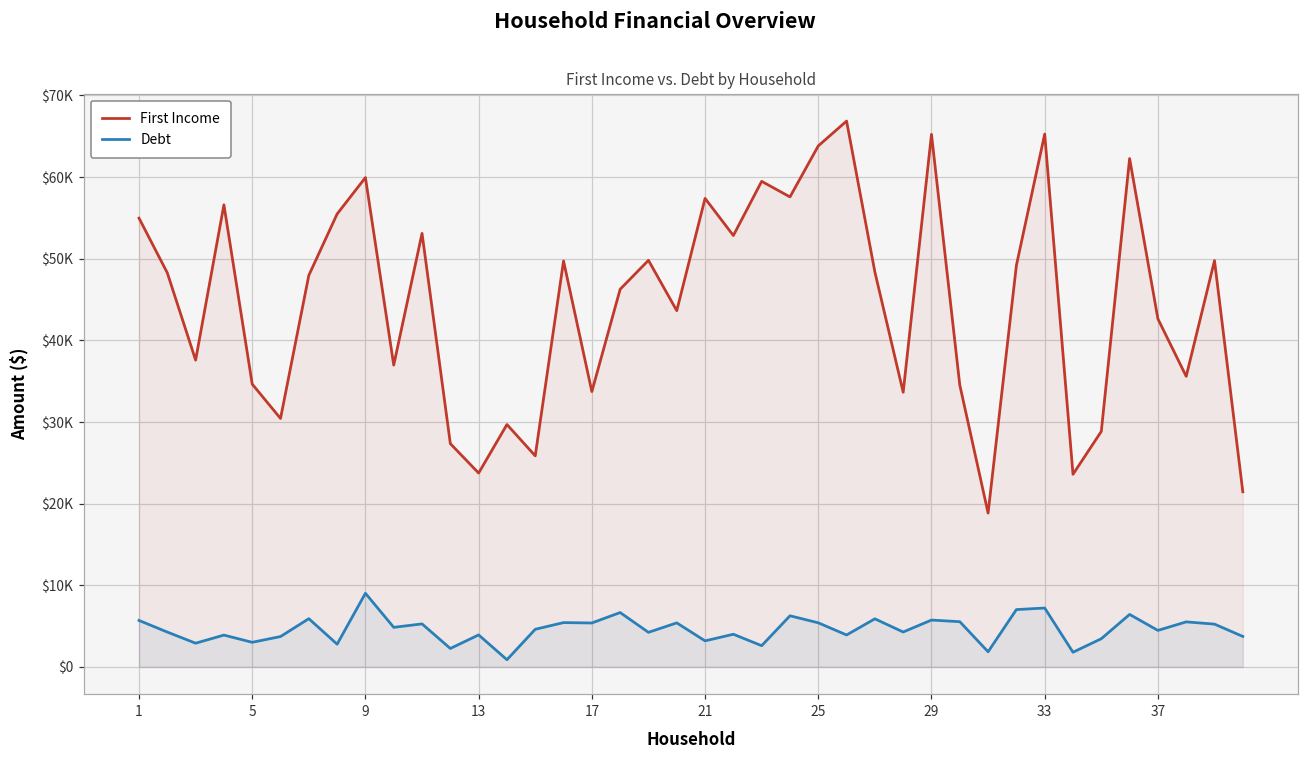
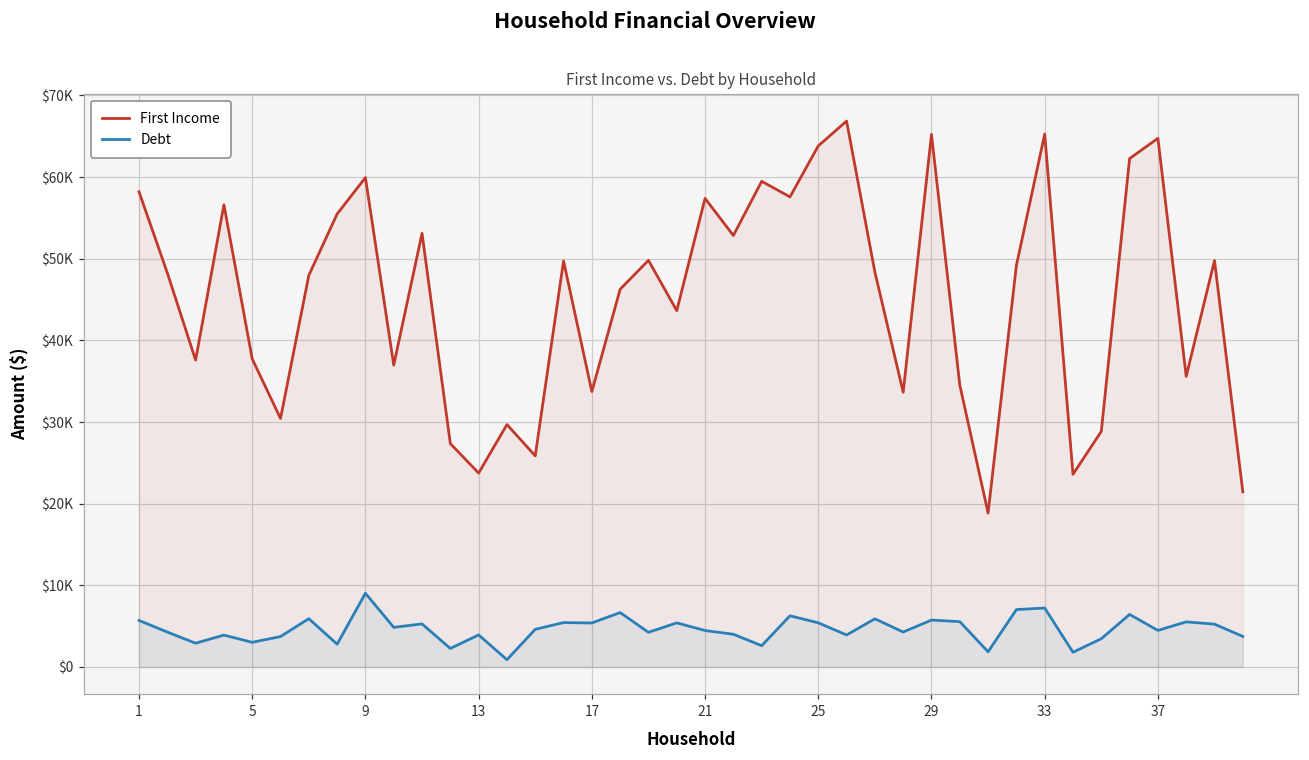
First Income, 1: $55000 -> $58000
First Income, 5: $35000 -> $38000
Debt, 21: $3000 -> $4000
First Income, 37: $43000 -> $65000
